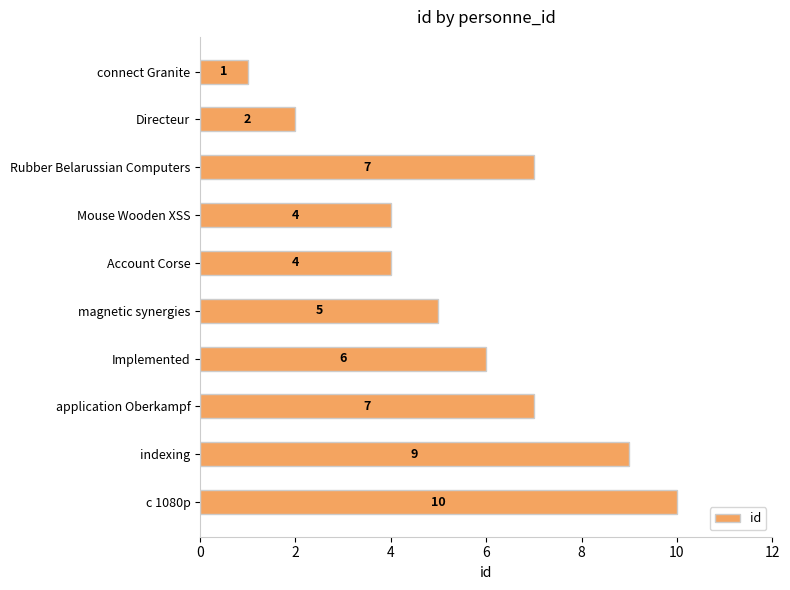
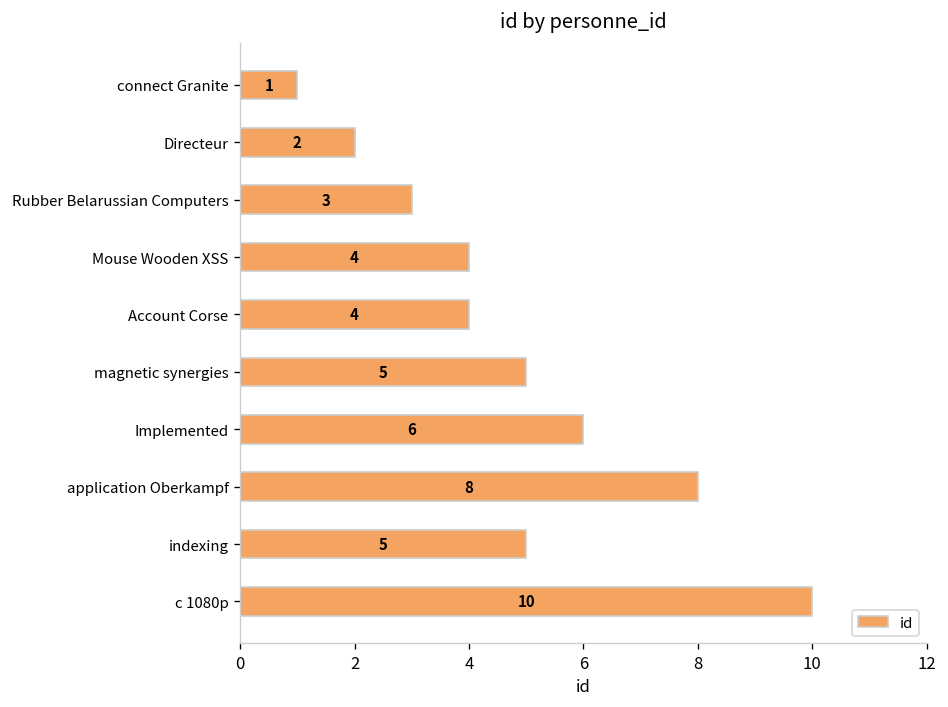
Rubber Belarussian Computers: 7 -> 3
application Oberkampf: 7 -> 8
indexing: 9 -> 5
